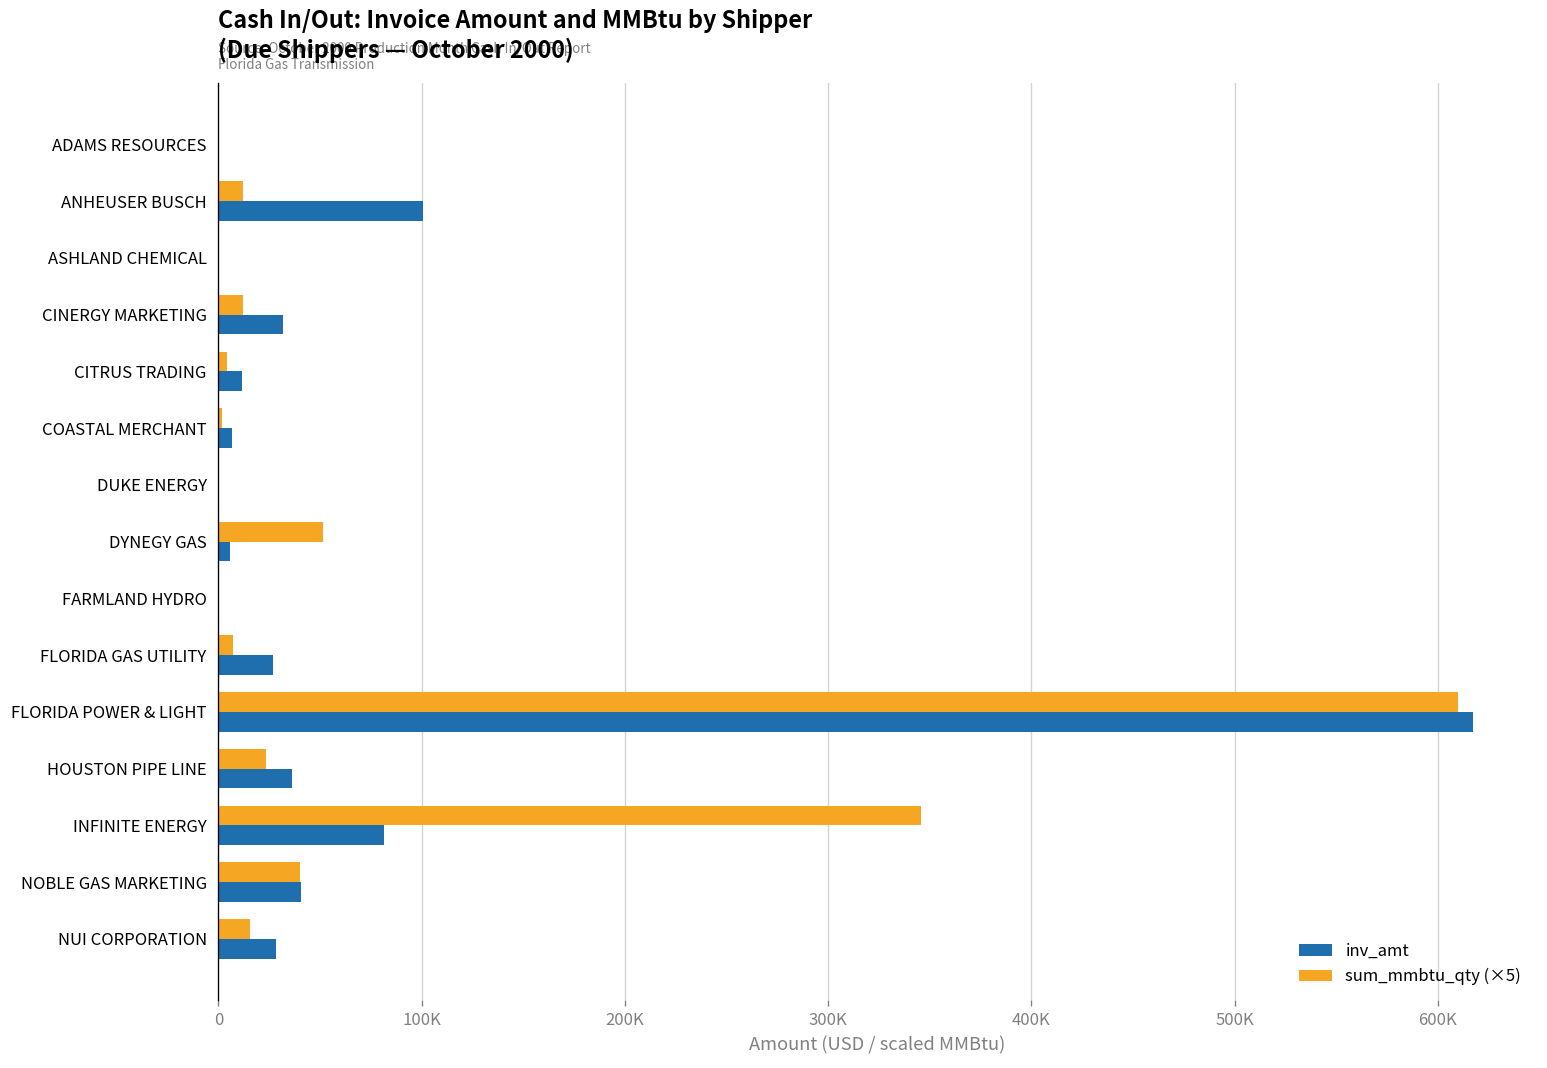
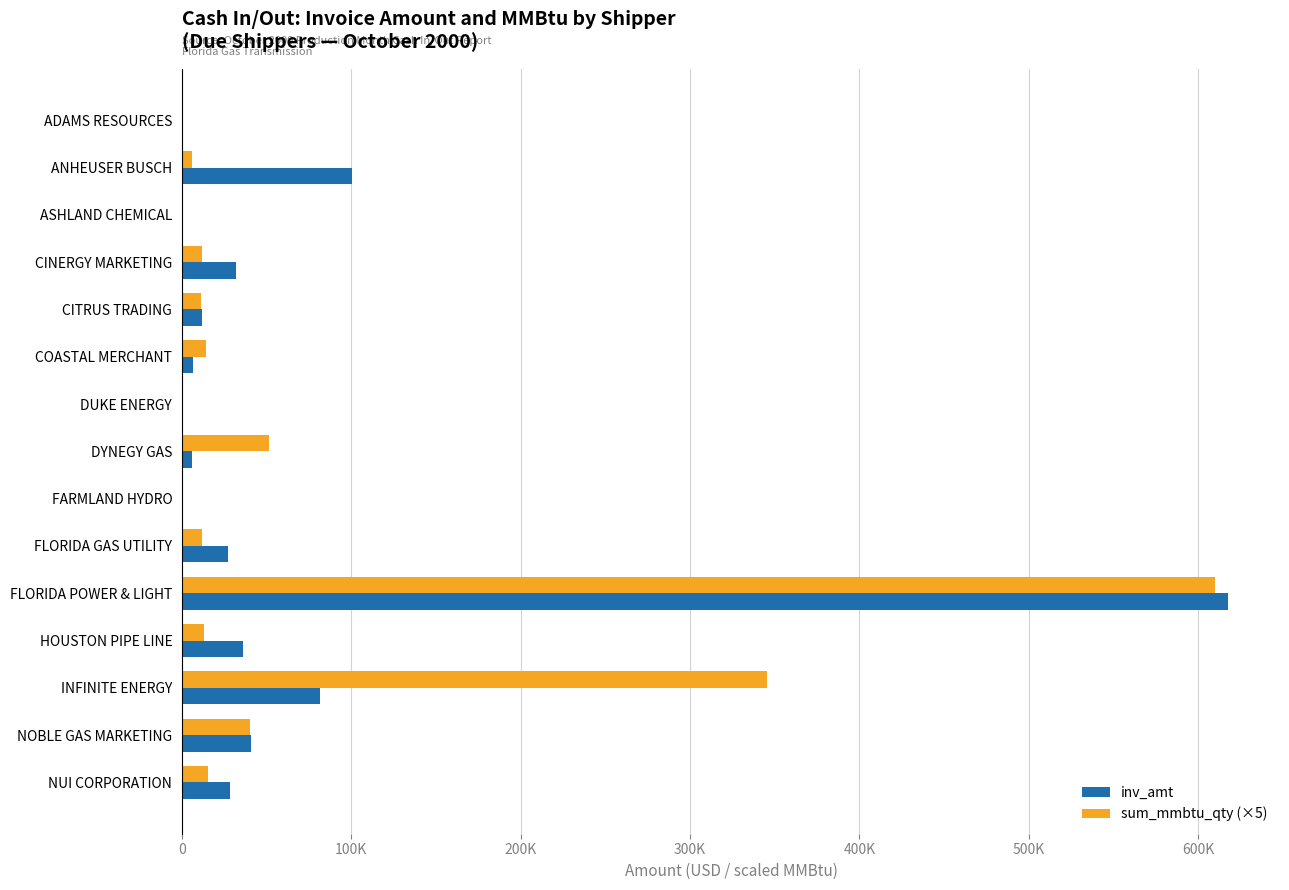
sum_mmbtu_qty (×5), ANHEUSER BUSCH: 12000 -> 6000
sum_mmbtu_qty (×5), CITRUS TRADING: 4000 -> 11000
sum_mmbtu_qty (×5), COASTAL MERCHANT: 2000 -> 14000
sum_mmbtu_qty (×5), FLORIDA GAS UTILITY: 7000 -> 12000
sum_mmbtu_qty (×5), HOUSTON PIPE LINE: 23000 -> 13000
